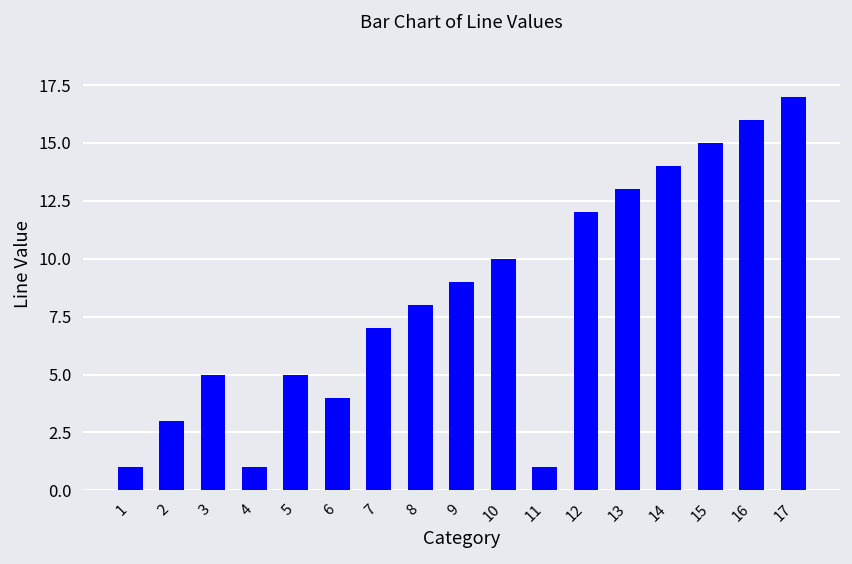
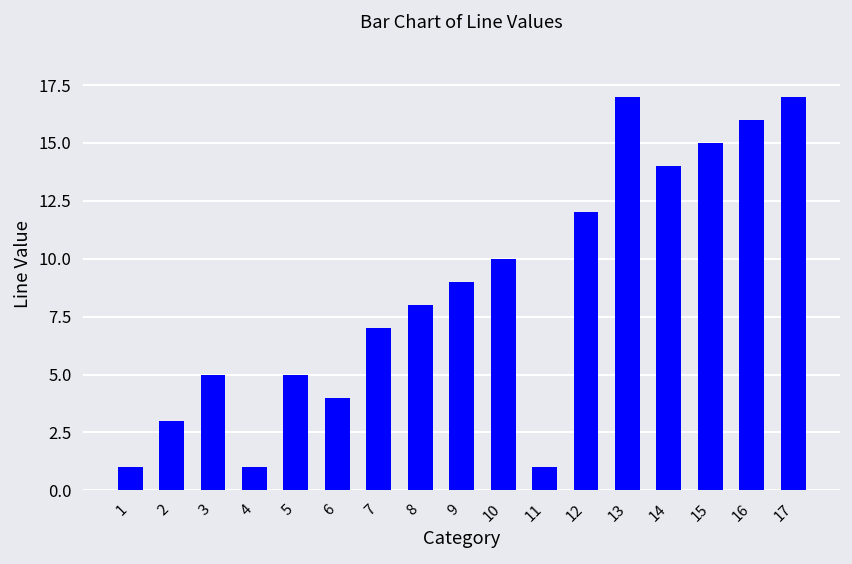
13: 13 -> 17
